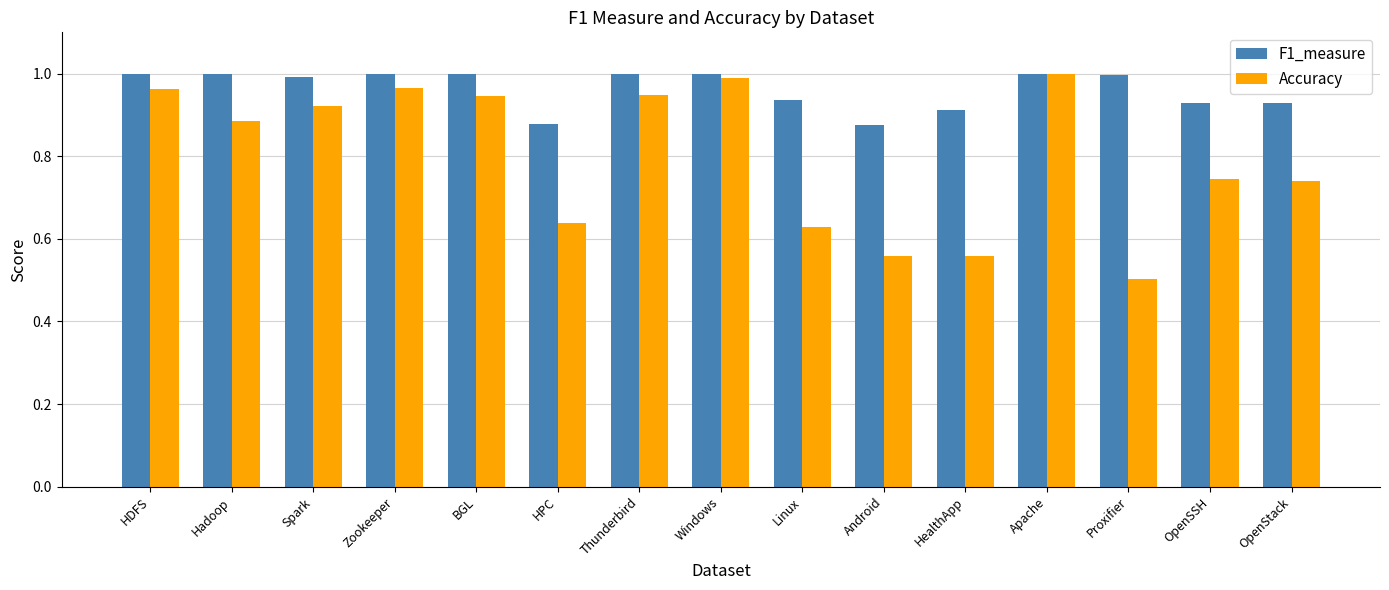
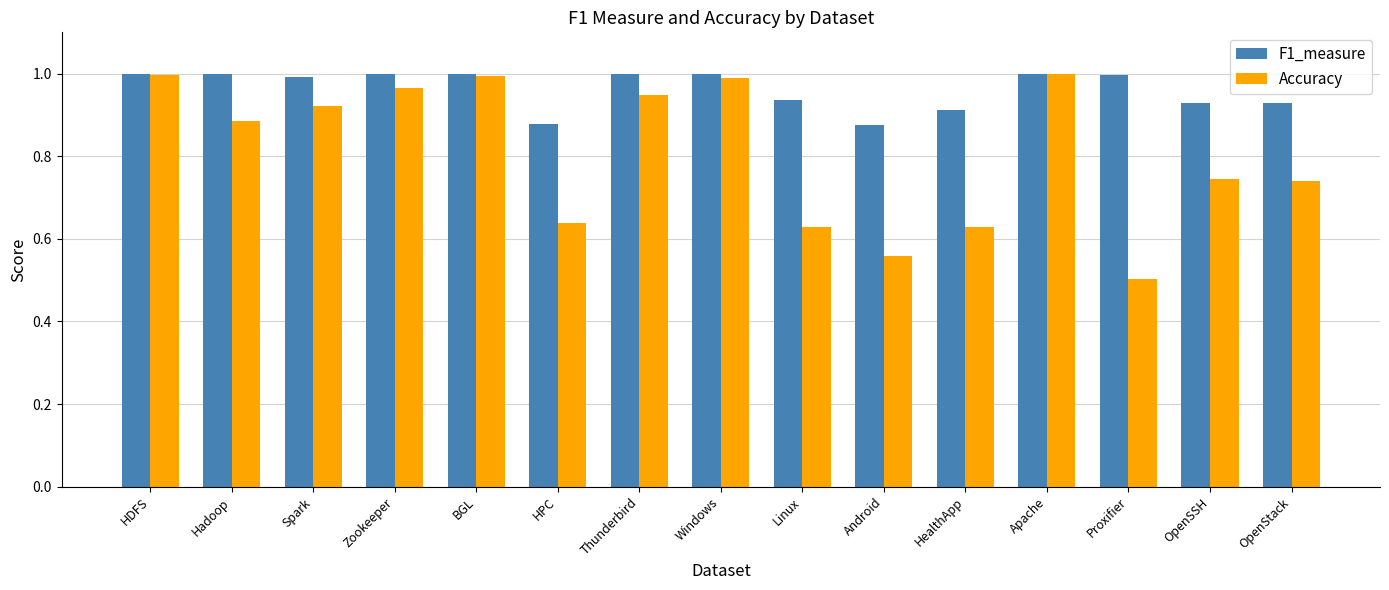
Accuracy, HDFS: 0.96 -> 1.00
Accuracy, BGL: 0.95 -> 0.99
Accuracy, HealthApp: 0.56 -> 0.63
